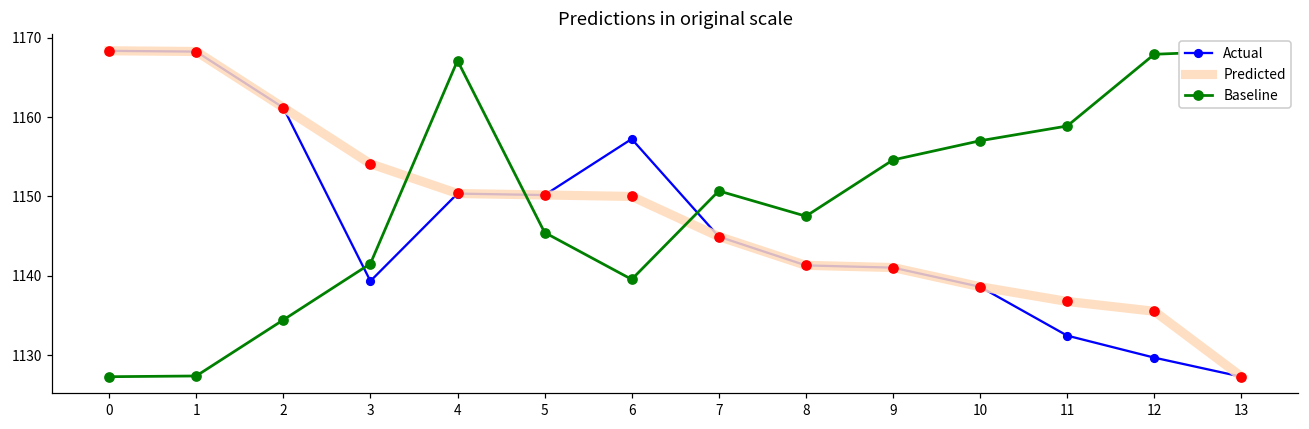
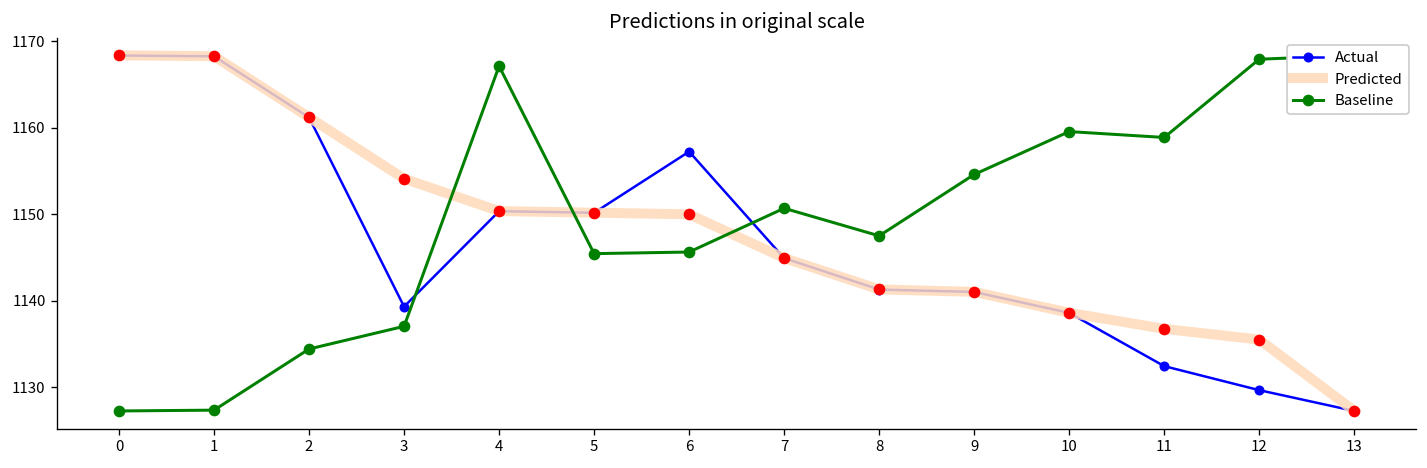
Baseline, 3: 1142 -> 1137
Baseline, 6: 1140 -> 1146
Baseline, 10: 1157 -> 1160
